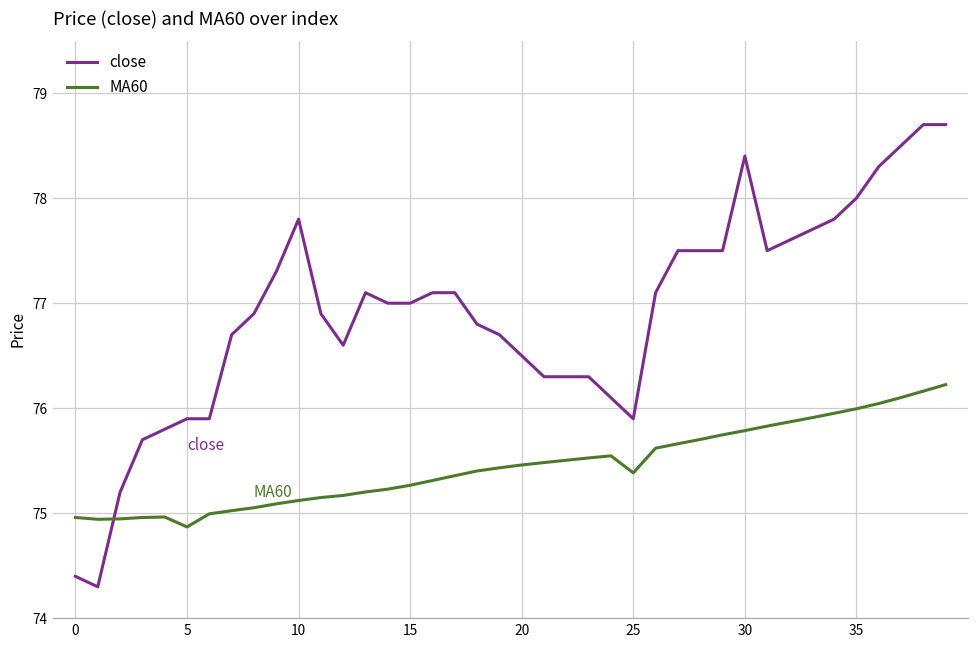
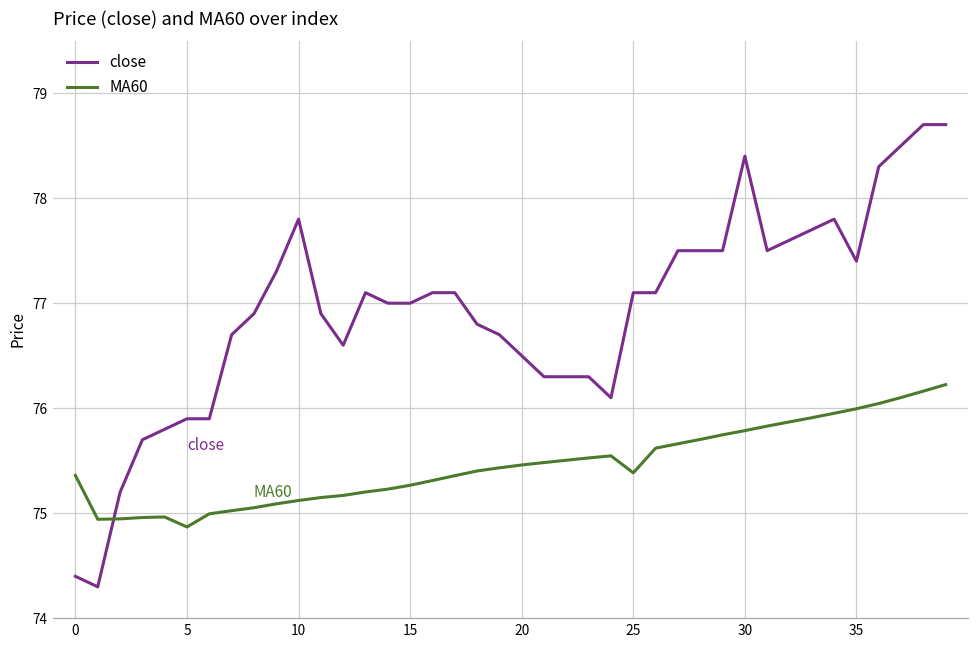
MA60, 0: 75.0 -> 75.4
close, 25: 75.9 -> 77.1
close, 35: 78.0 -> 77.4
